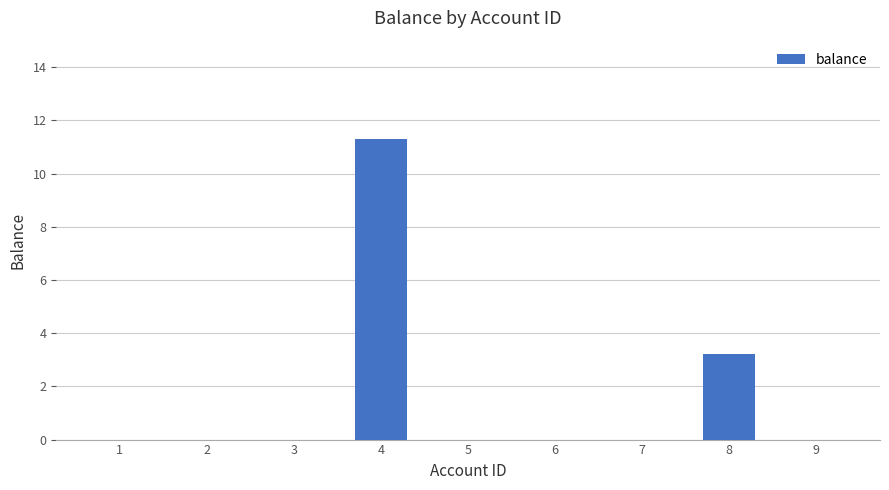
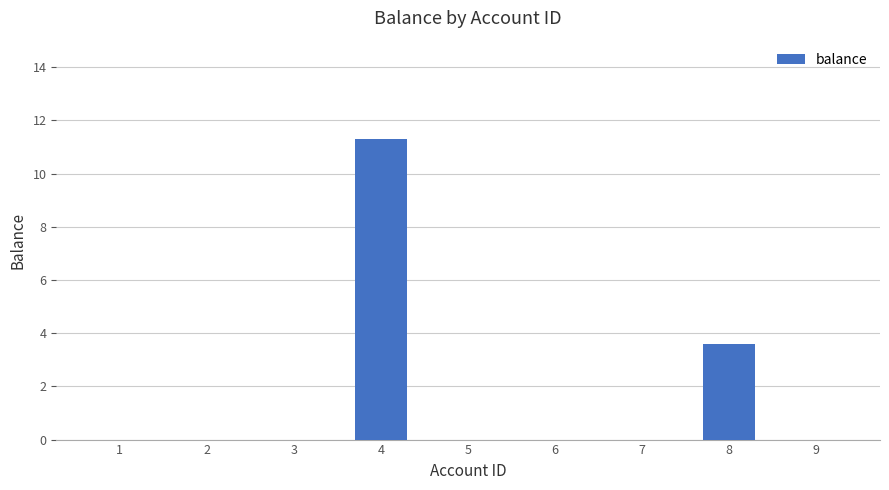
8: 3.2 -> 3.6
